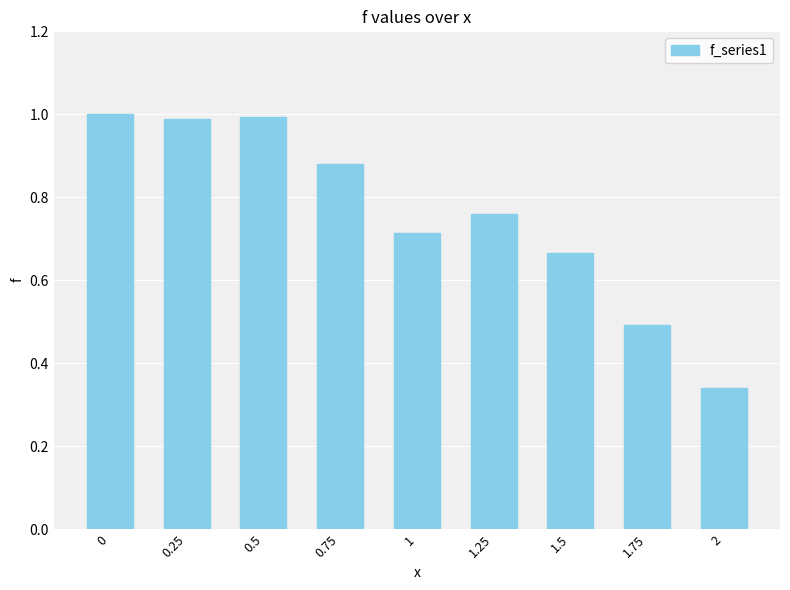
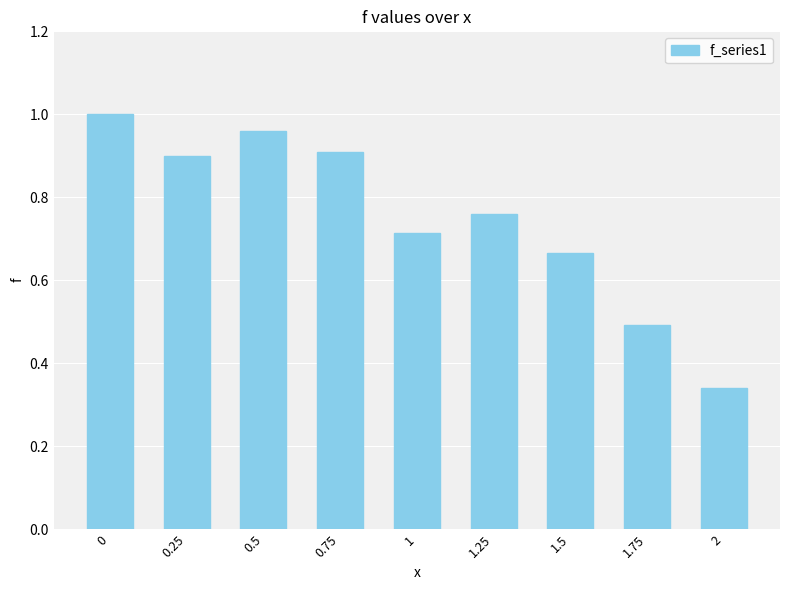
0.25: 0.99 -> 0.90
0.5: 0.99 -> 0.96
0.75: 0.88 -> 0.91
